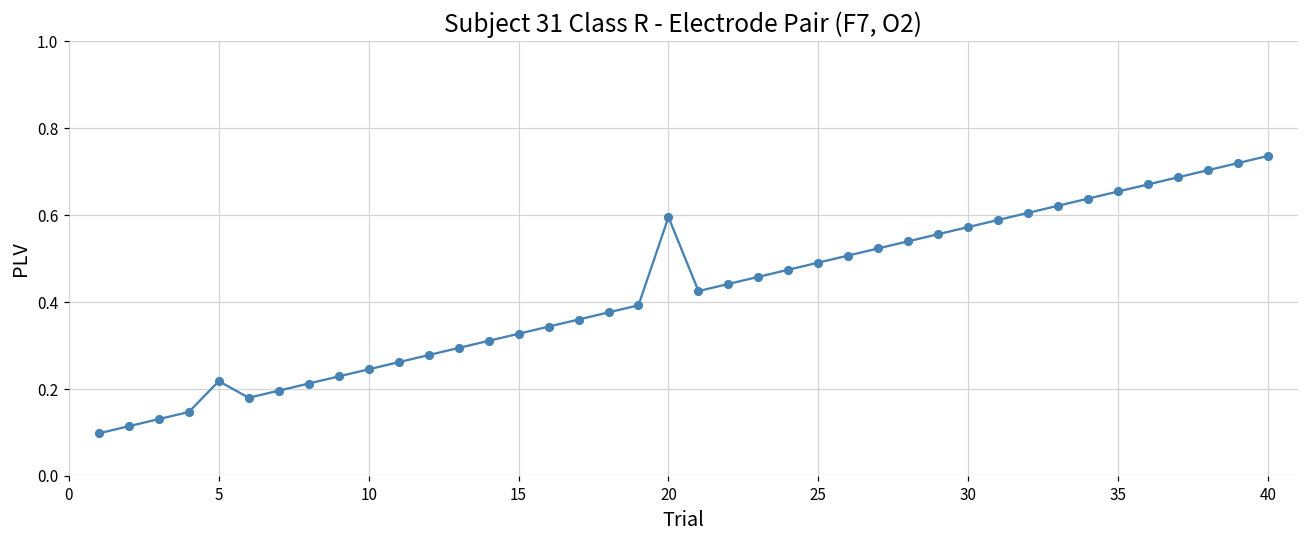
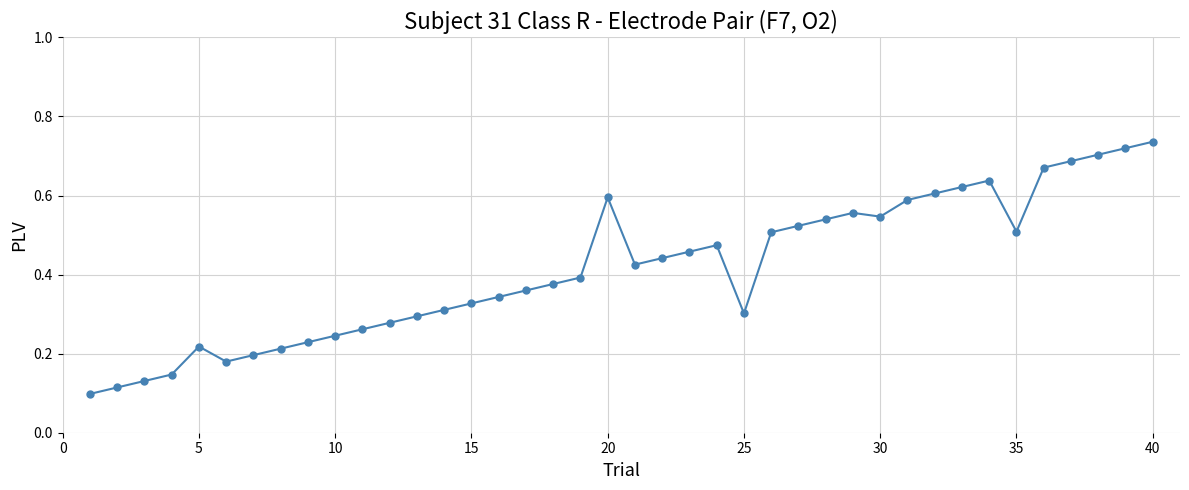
25: 0.49 -> 0.30
30: 0.57 -> 0.55
35: 0.65 -> 0.51
